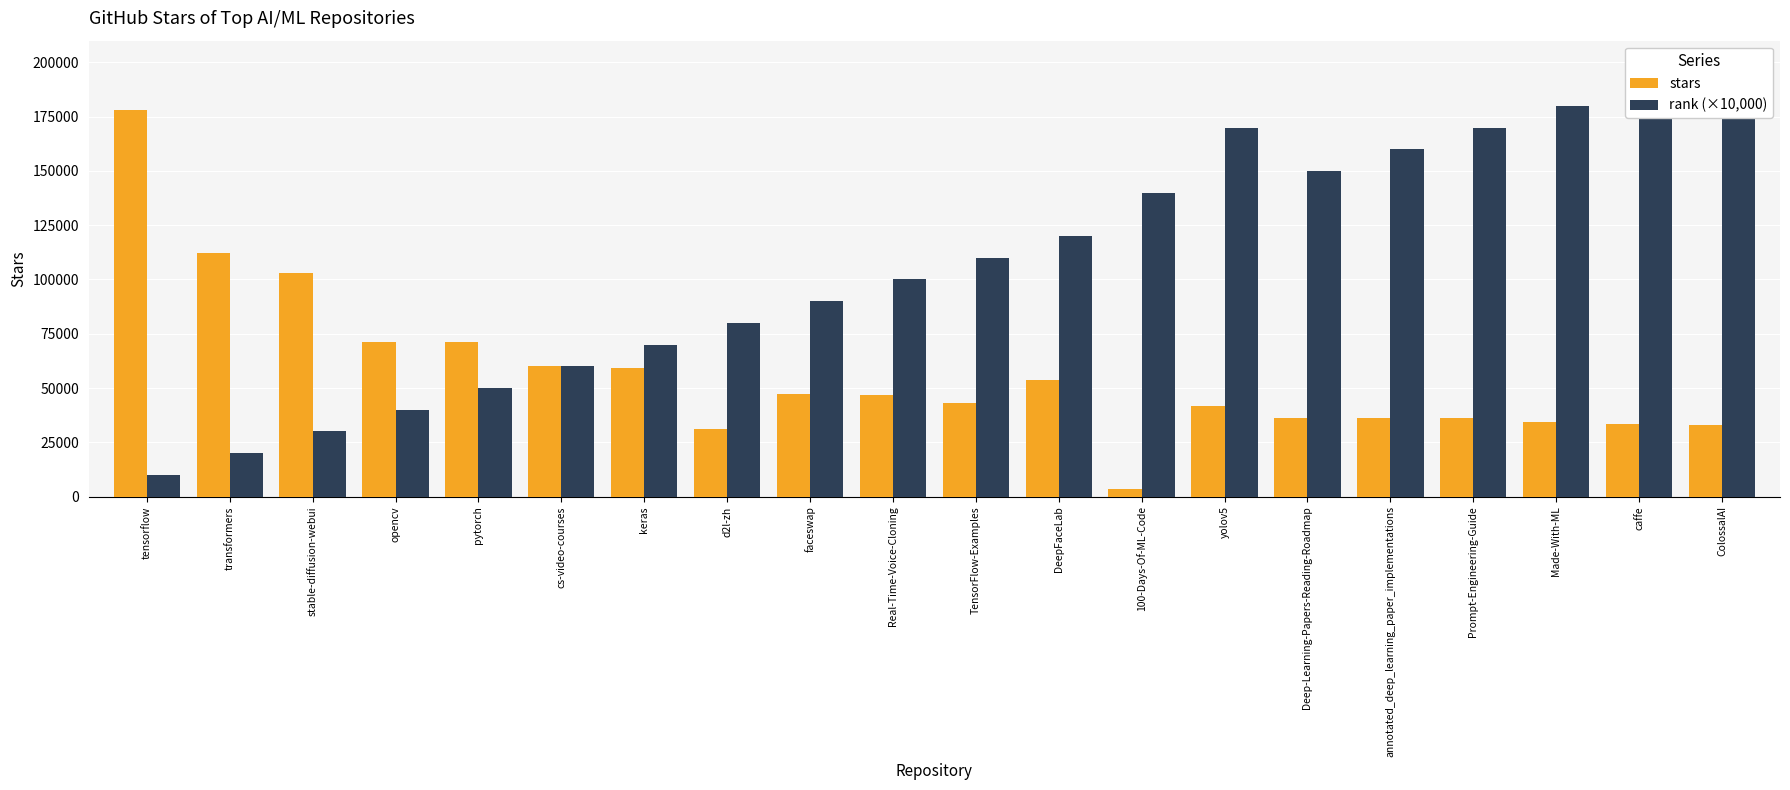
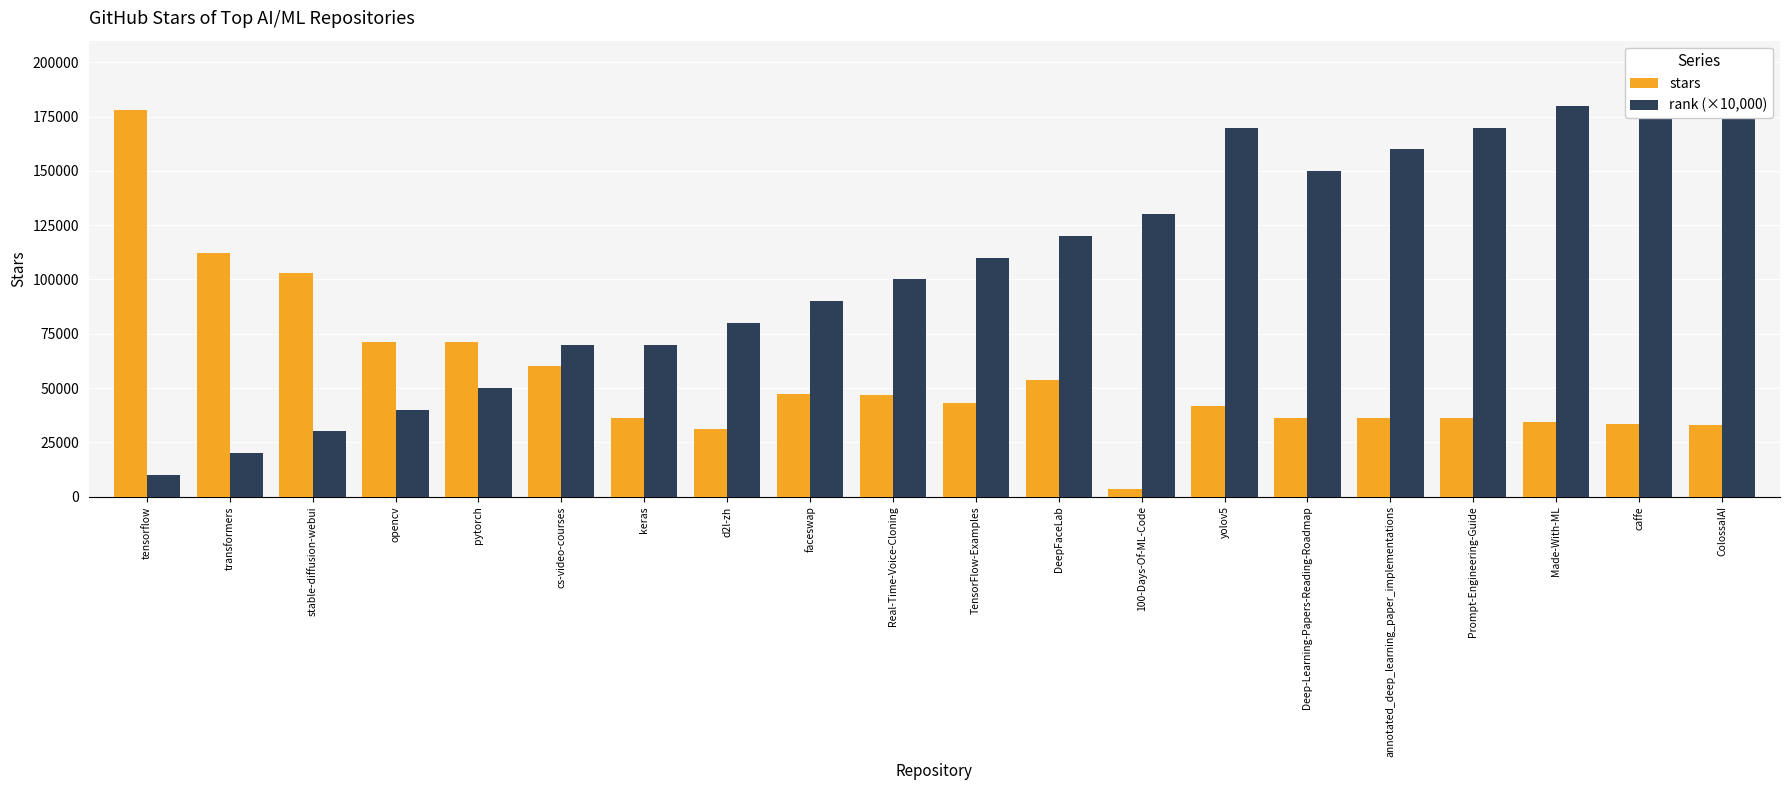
rank (×10,000), cs-video-courses: 60000 -> 70000
stars, keras: 59000 -> 36000
rank (×10,000), 100-Days-Of-ML-Code: 140000 -> 130000
